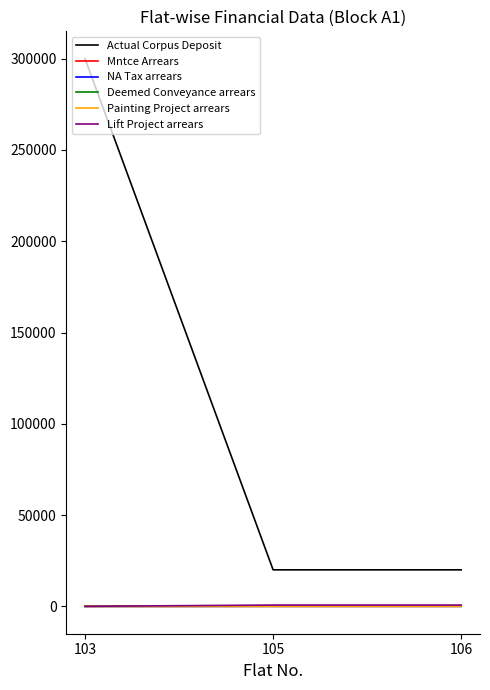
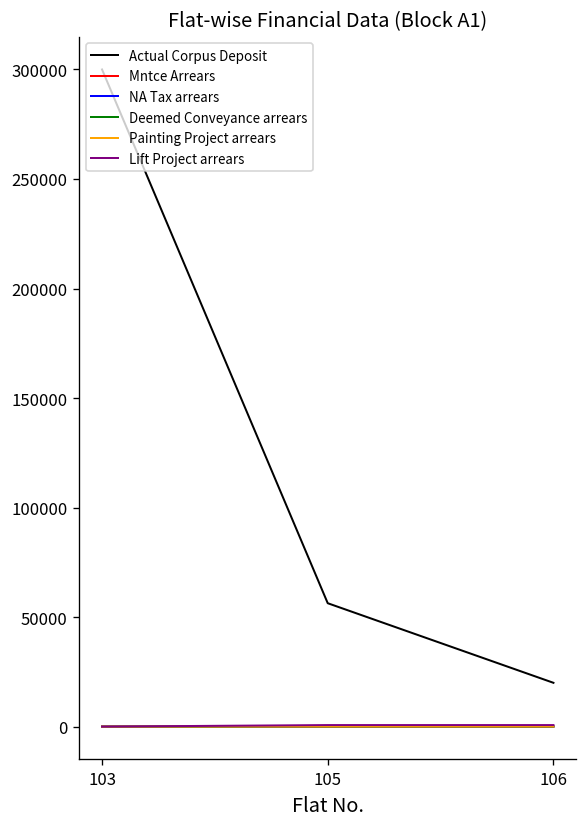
Actual Corpus Deposit, 105: 20000 -> 56000
